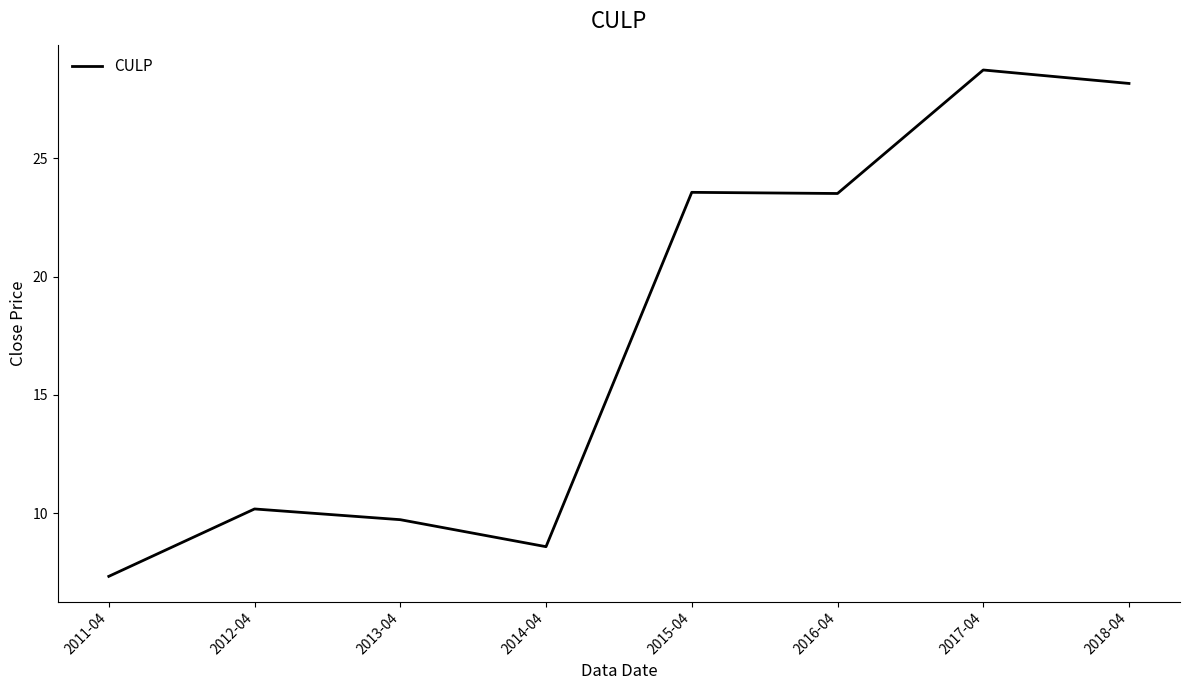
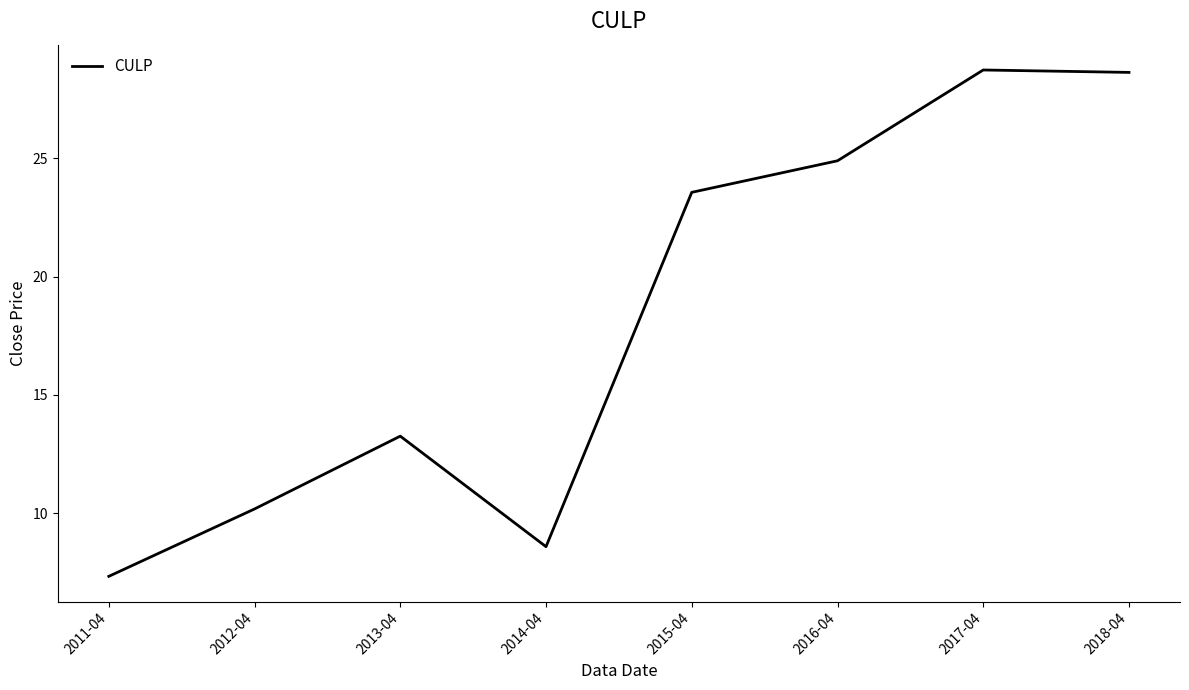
2013-04: 9.7 -> 13.3
2016-04: 23.5 -> 24.9
2018-04: 28.2 -> 28.6
